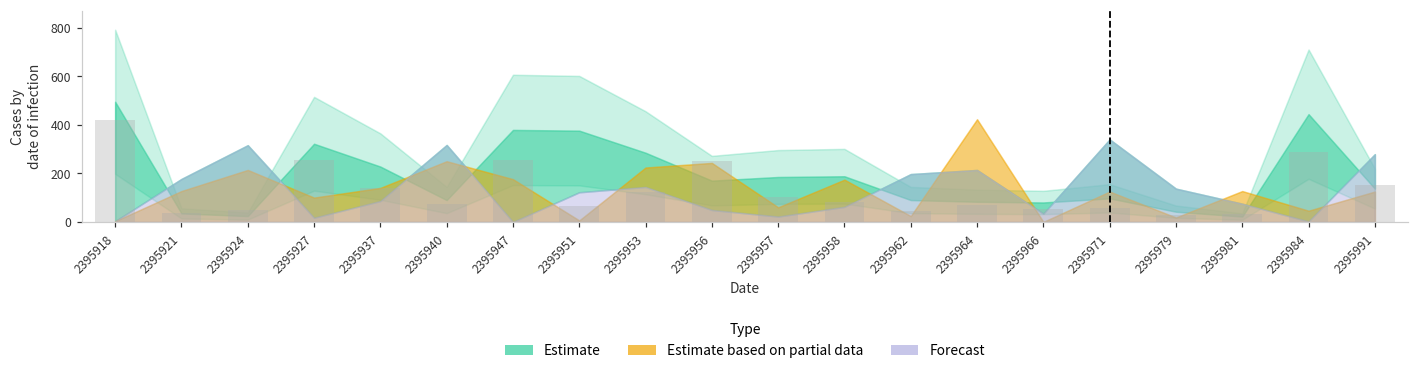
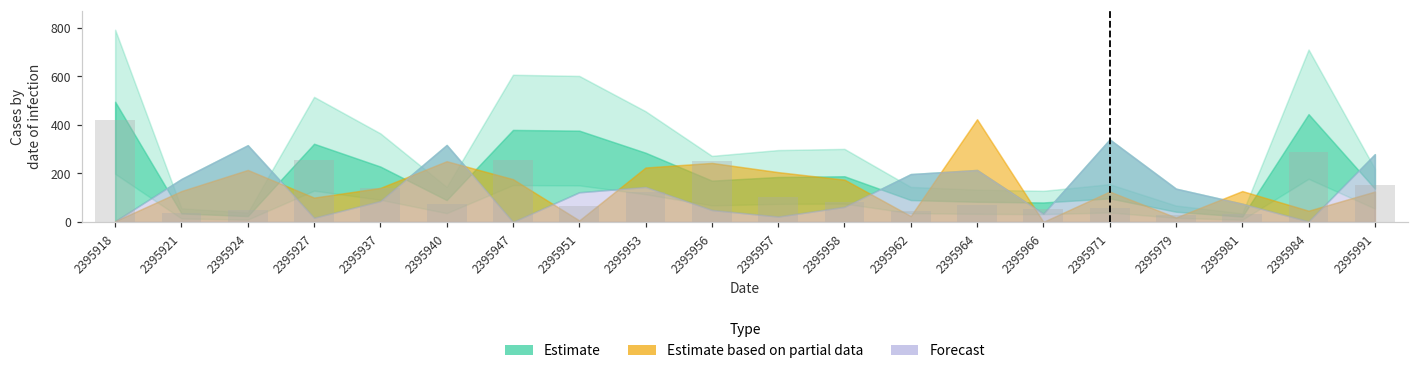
Estimate based on partial data, 2395957: 60 -> 210
